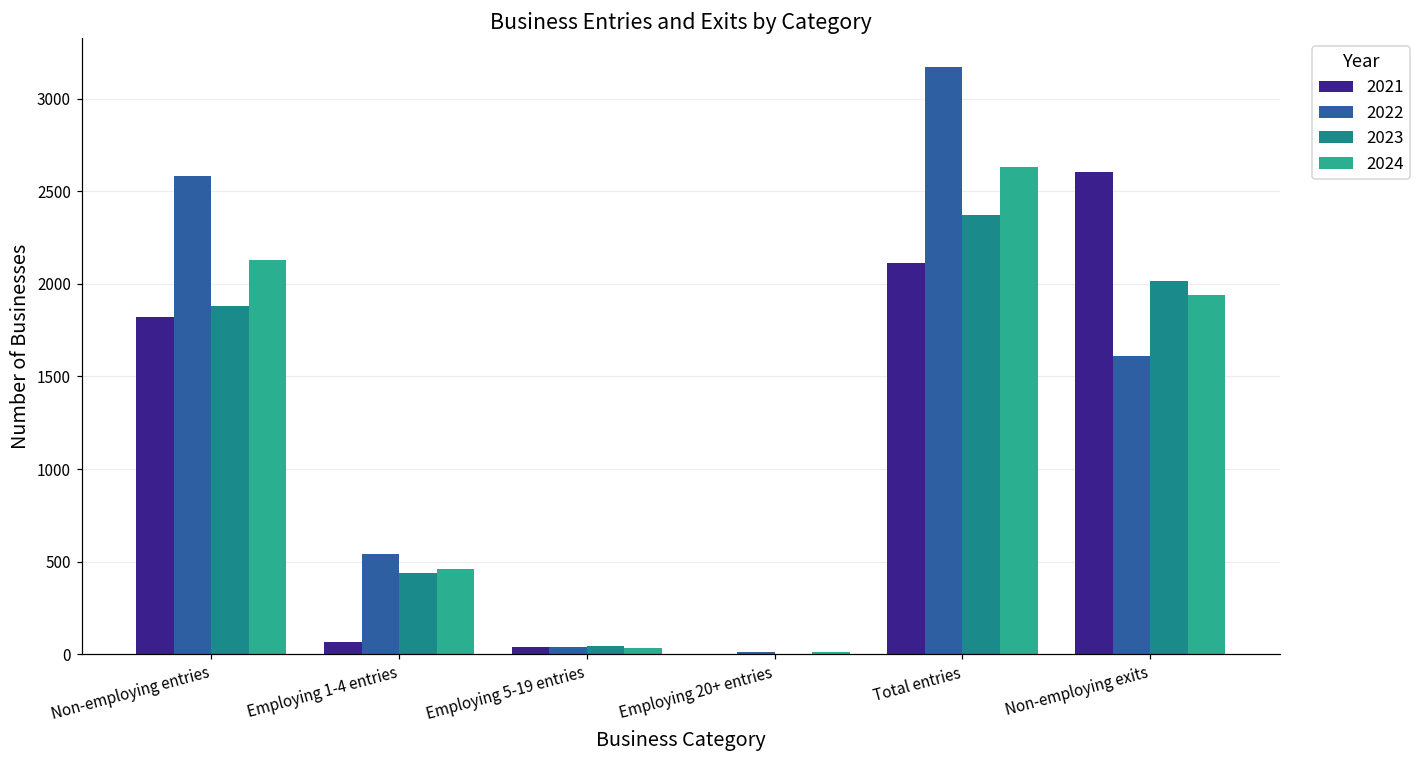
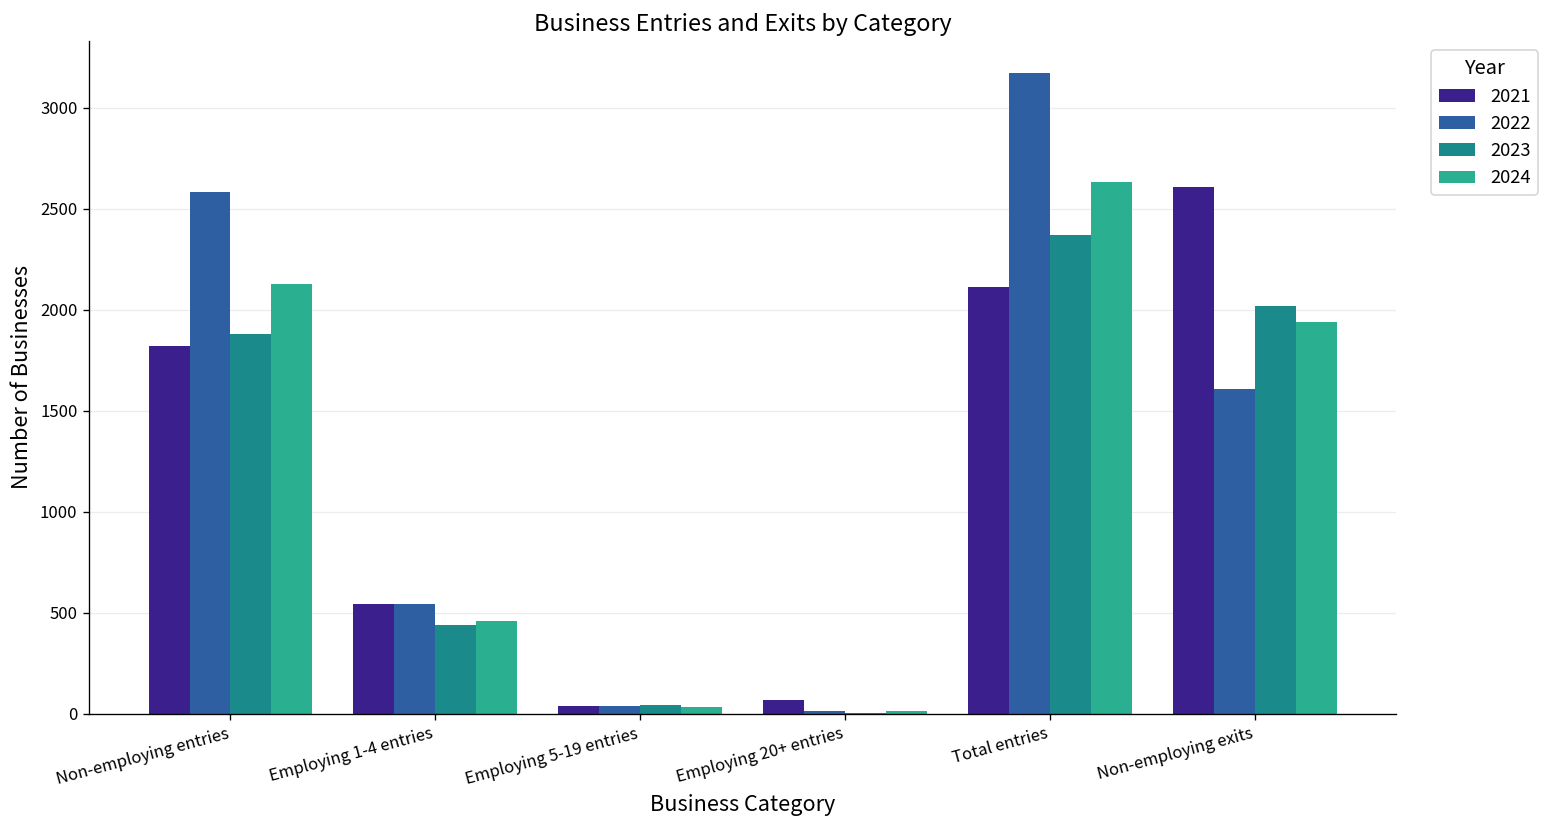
2021, Employing 1-4 entries: 60 -> 540
2021, Employing 20+ entries: 0 -> 70
